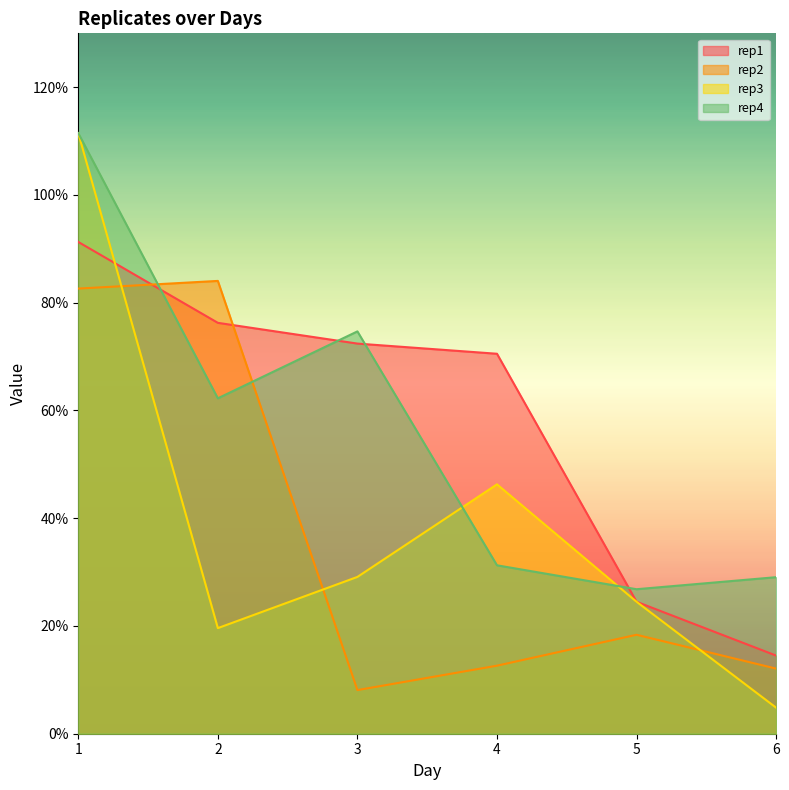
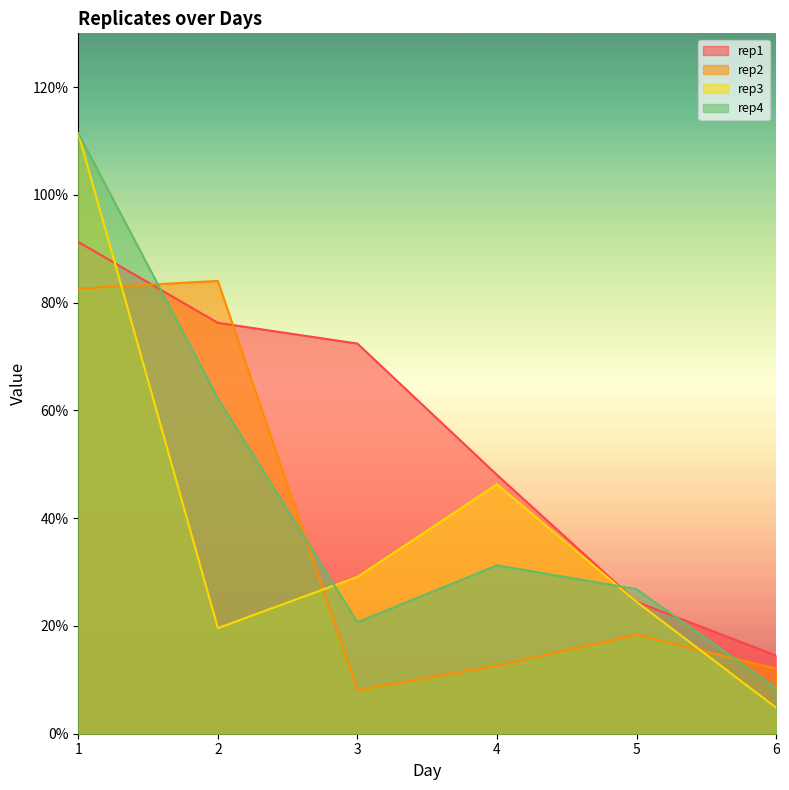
rep4, 3: 75% -> 21%
rep1, 4: 71% -> 48%
rep4, 6: 29% -> 8%
